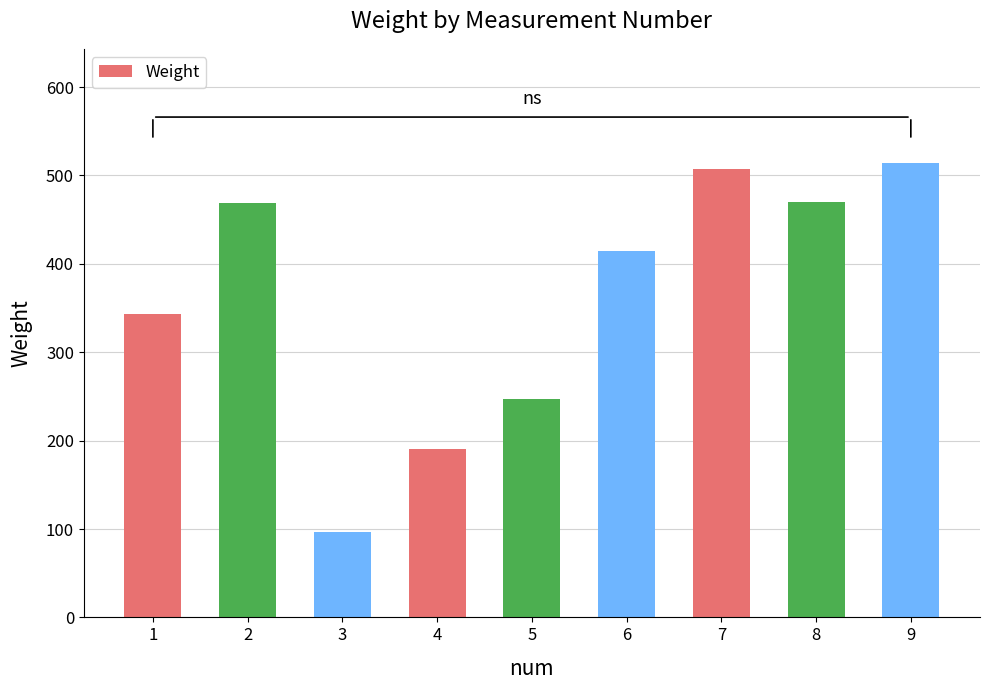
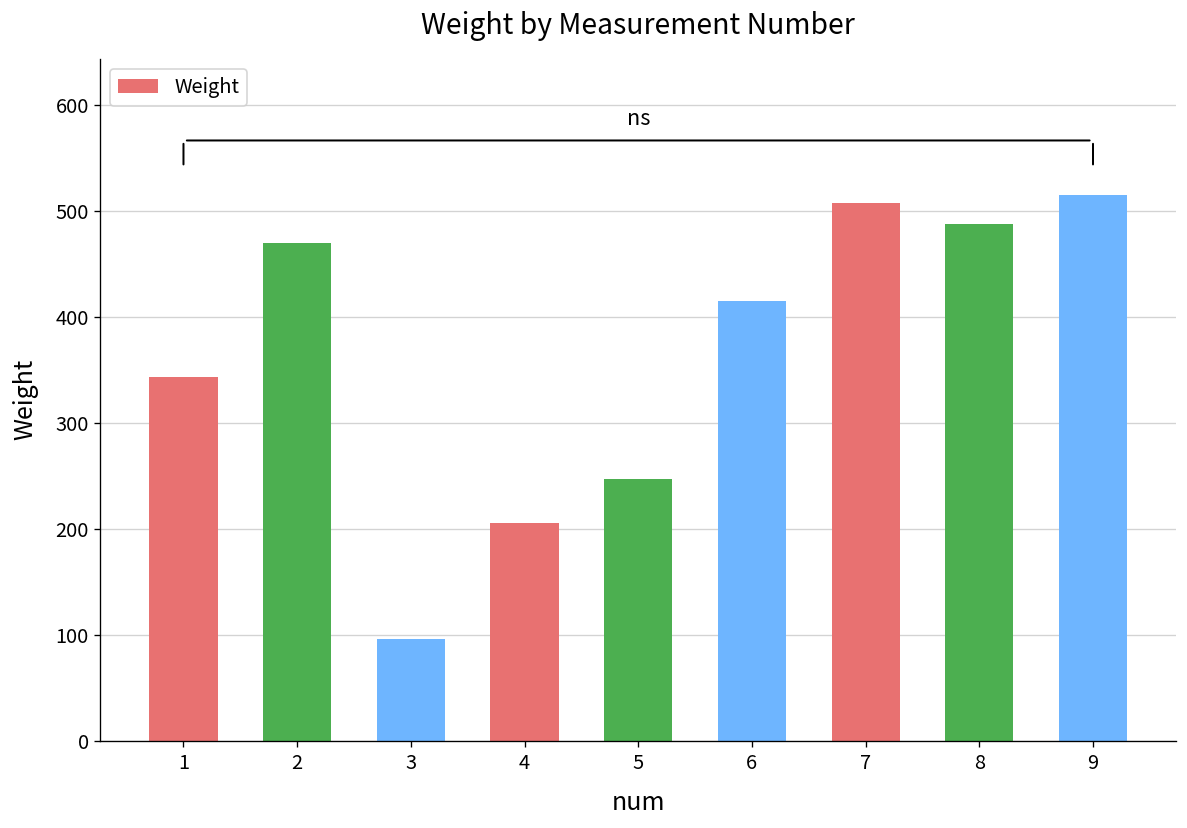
4: 190 -> 200
8: 470 -> 490
